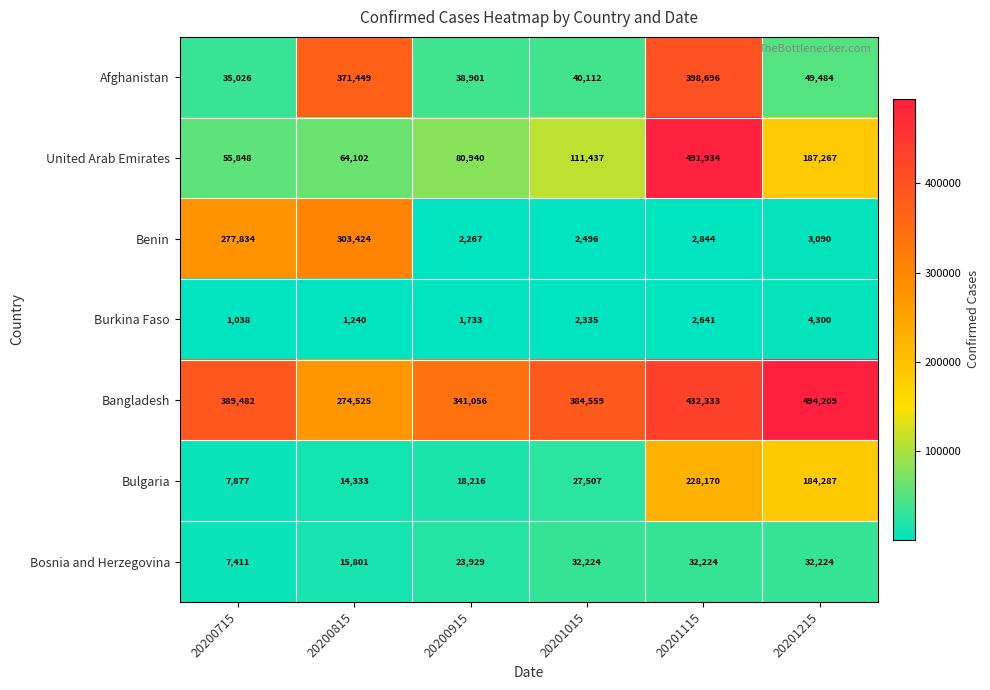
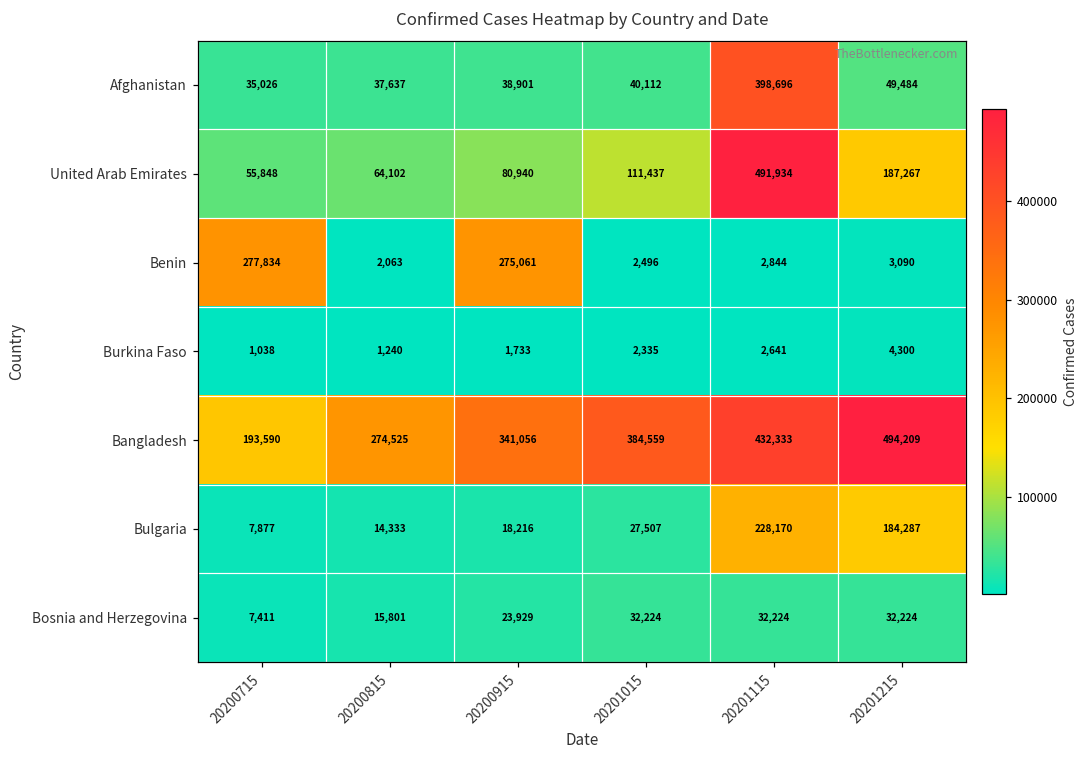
Afghanistan, 20200815: 371,449 -> 37,637
Benin, 20200815: 303,424 -> 2,063
Benin, 20200915: 2,267 -> 275,061
Bangladesh, 20200715: 389,482 -> 193,590
